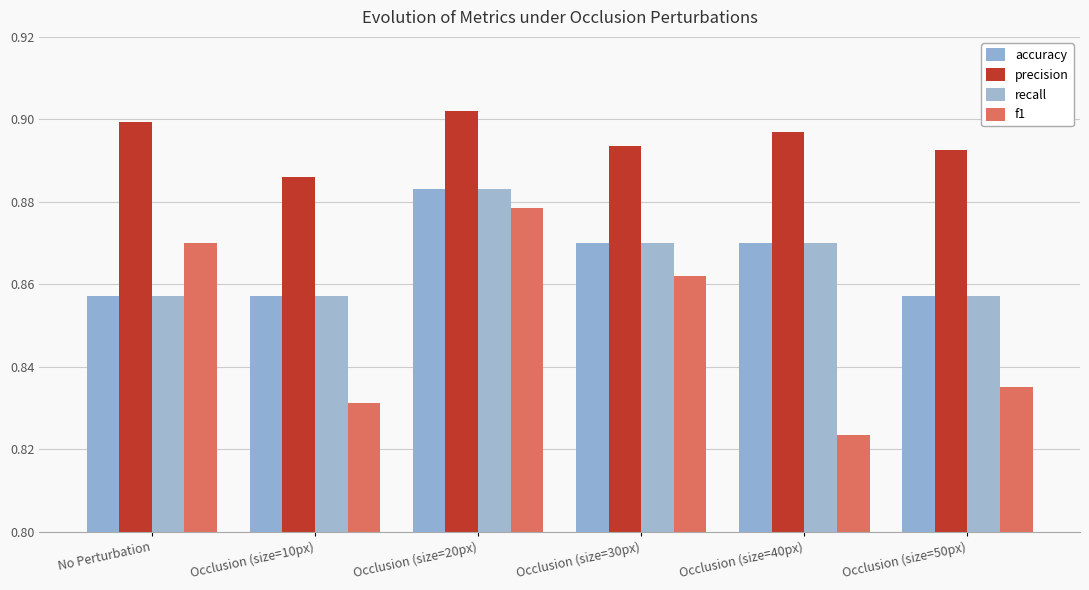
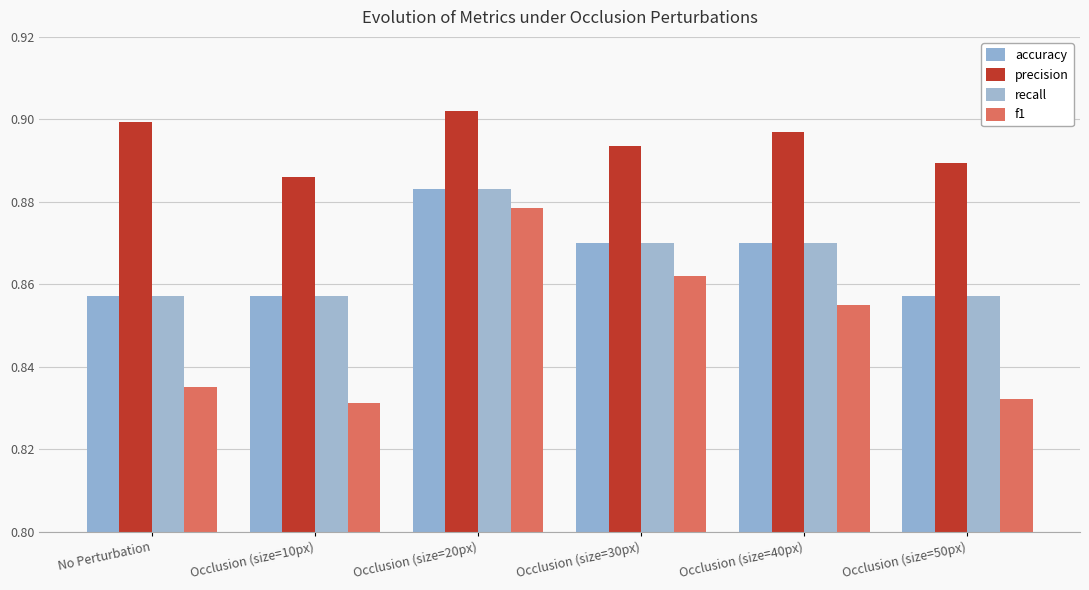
f1, No Perturbation: 0.870 -> 0.835
f1, Occlusion (size=40px): 0.824 -> 0.855
precision, Occlusion (size=50px): 0.893 -> 0.889
f1, Occlusion (size=50px): 0.835 -> 0.832
